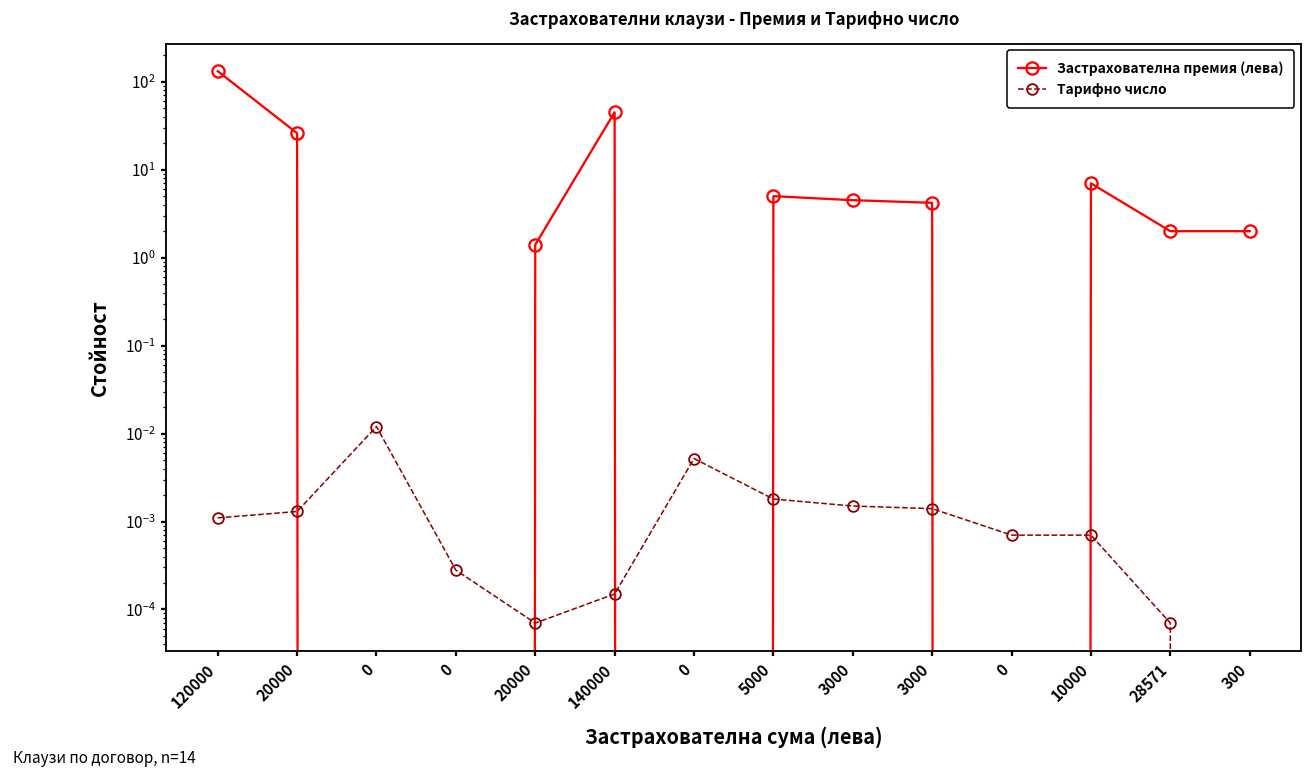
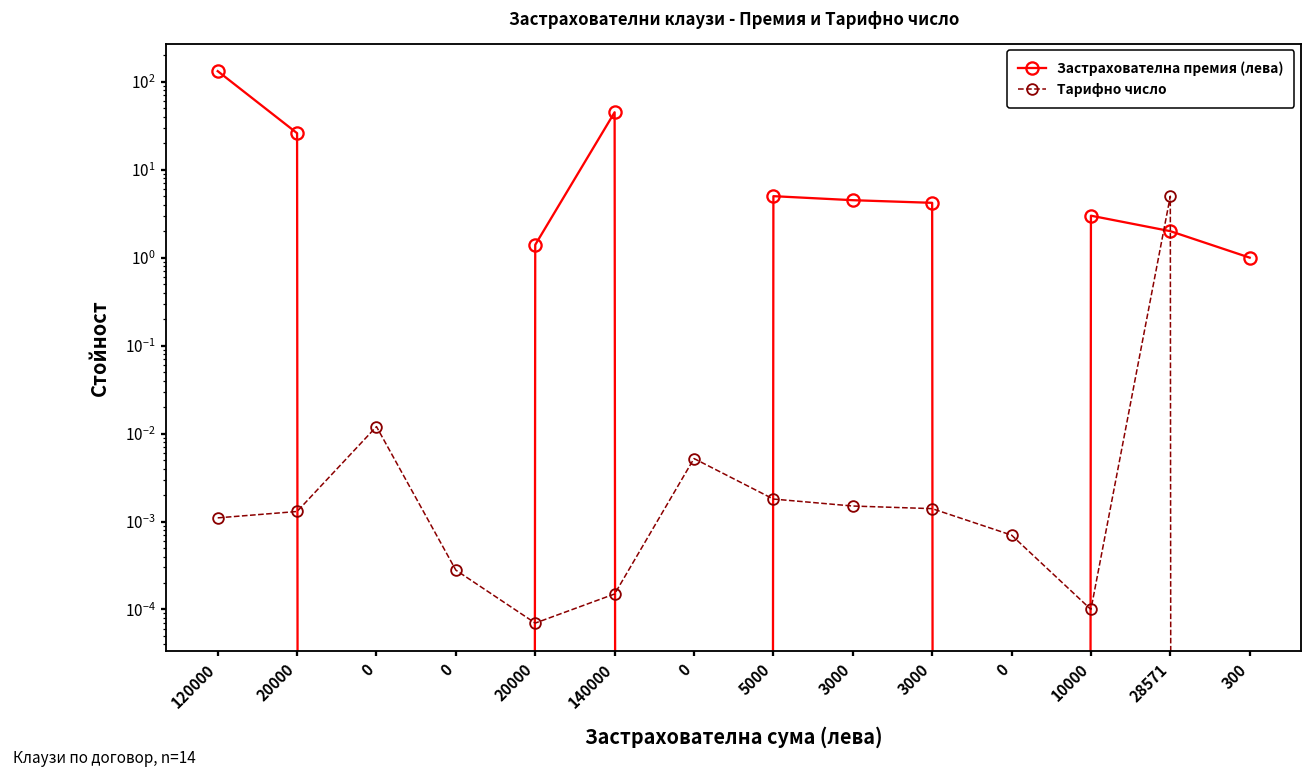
Застрахователна премия (лева), 10000: 7 -> 3
Тарифно число, 10000: 0.0007 -> 0.0001
Тарифно число, 28571: 0 -> 5
Застрахователна премия (лева), 300: 2 -> 1
